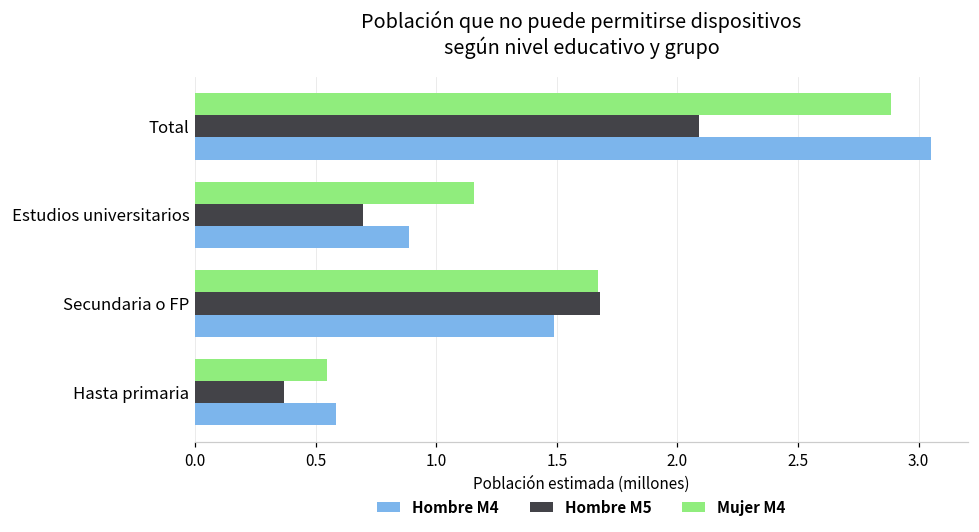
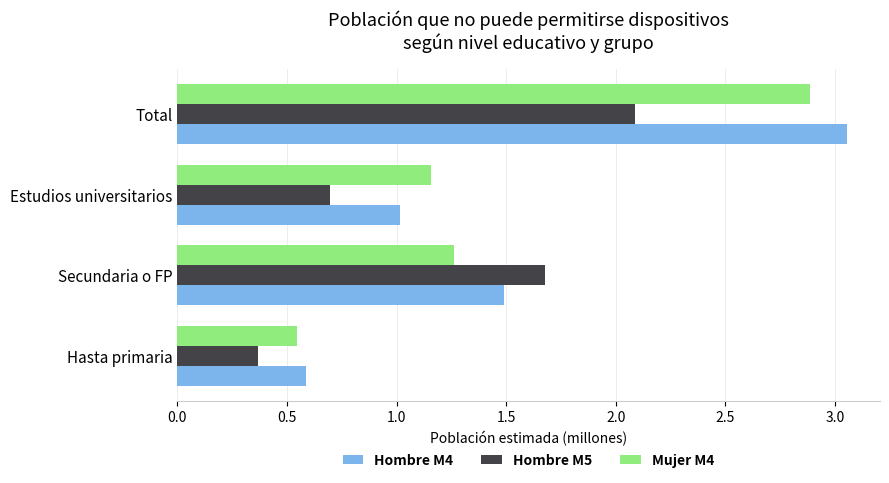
Hombre M4, Estudios universitarios: 0.89 -> 1.02
Mujer M4, Secundaria o FP: 1.67 -> 1.26
